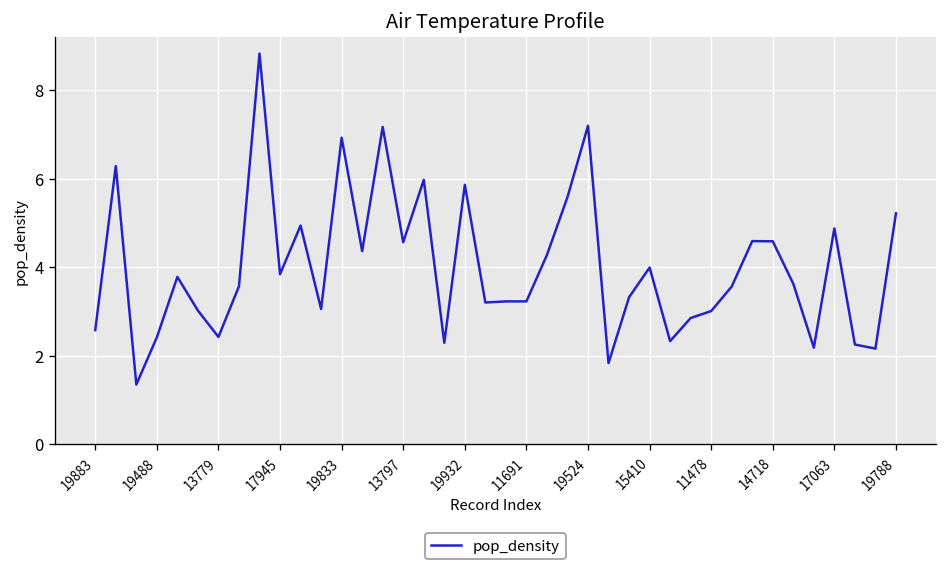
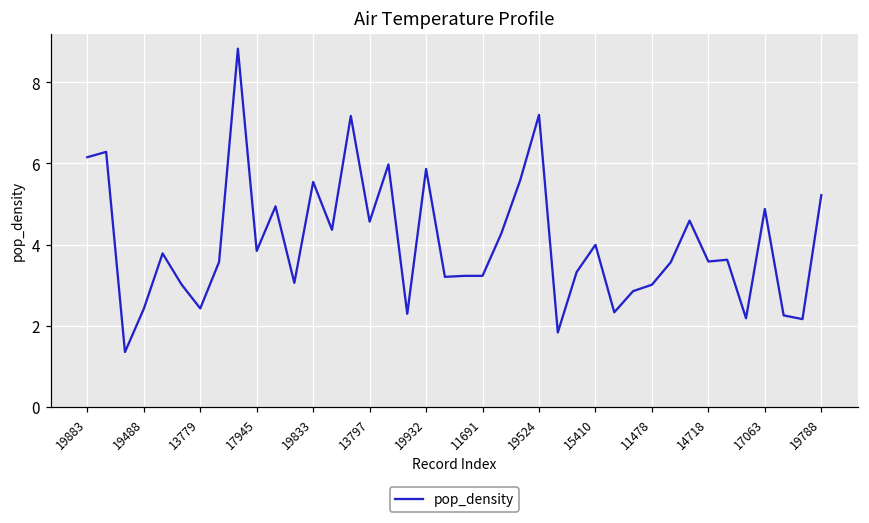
19883: 2.6 -> 6.2
19833: 6.9 -> 5.5
14718: 4.6 -> 3.6
